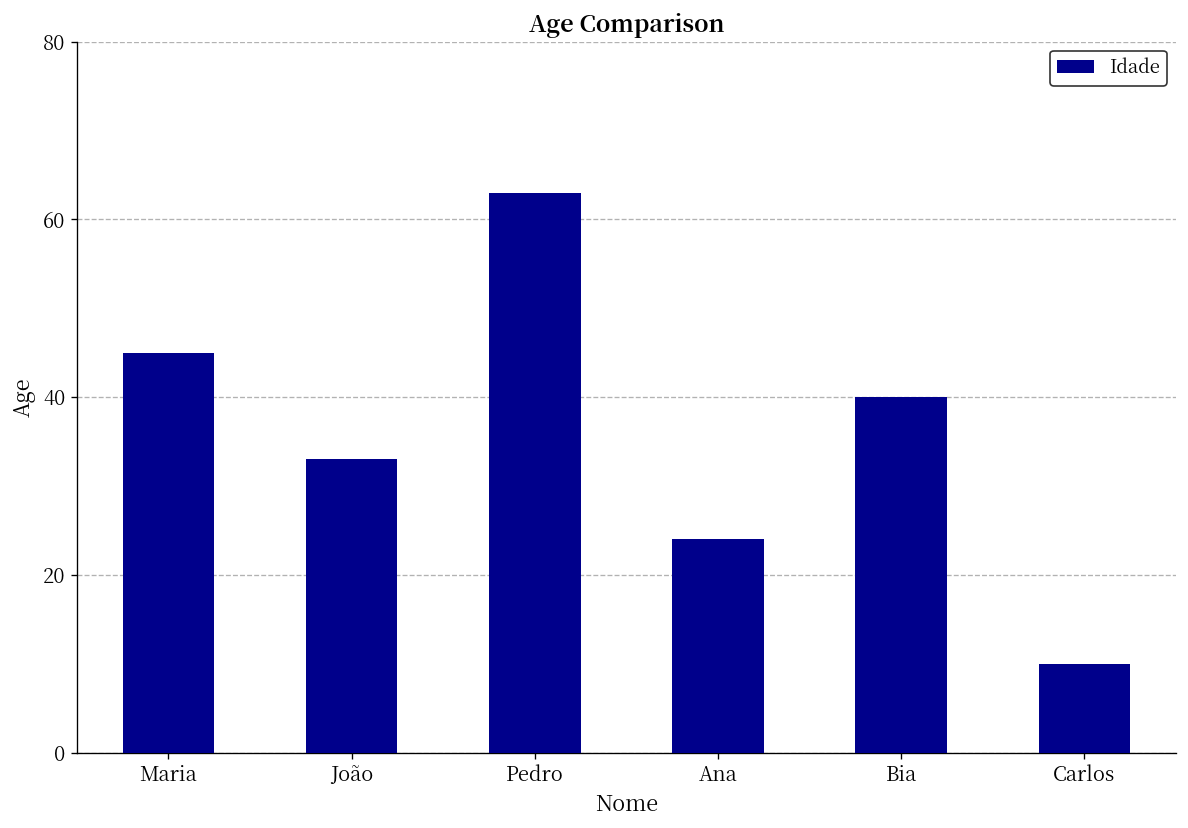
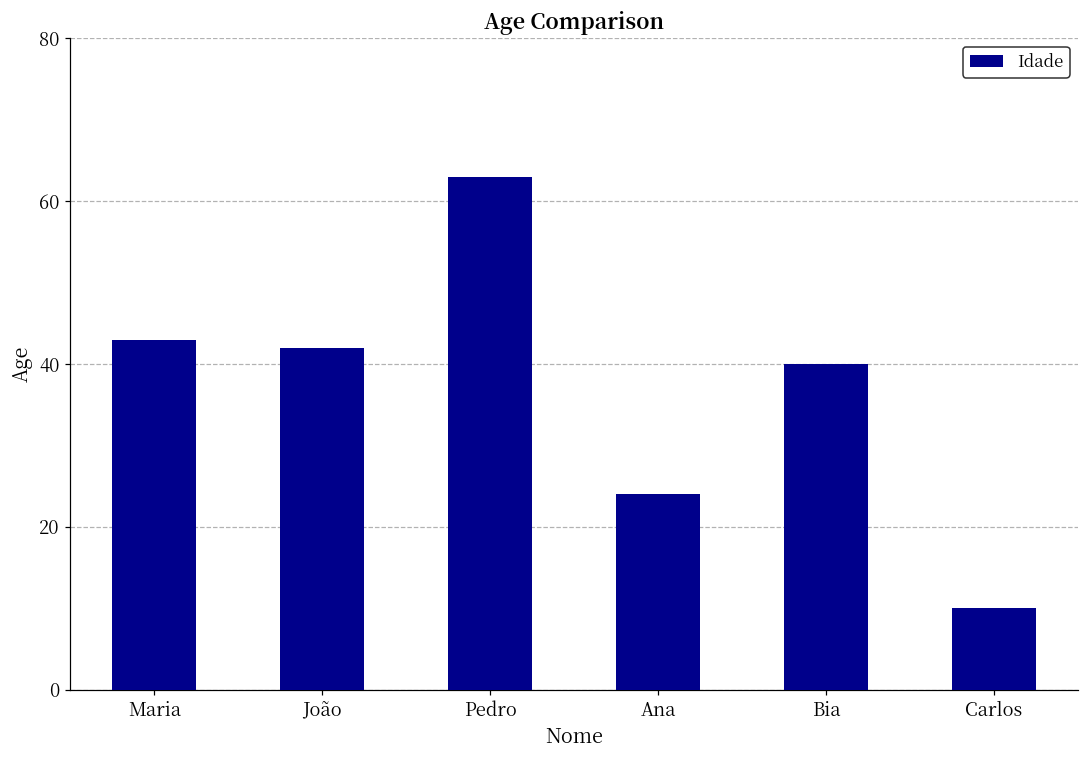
Maria: 45 -> 43
João: 33 -> 42
